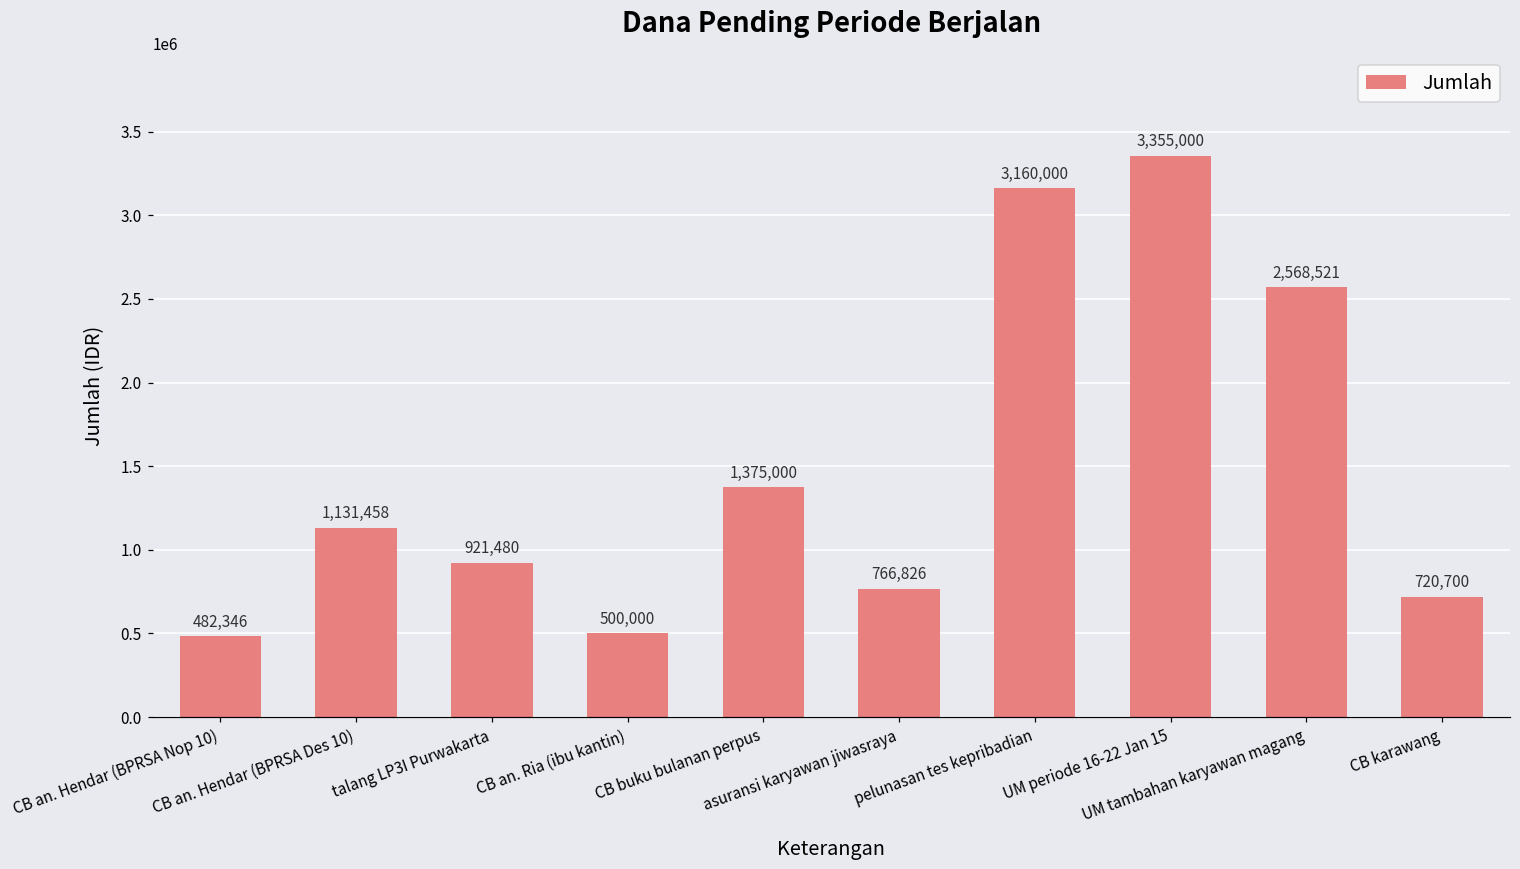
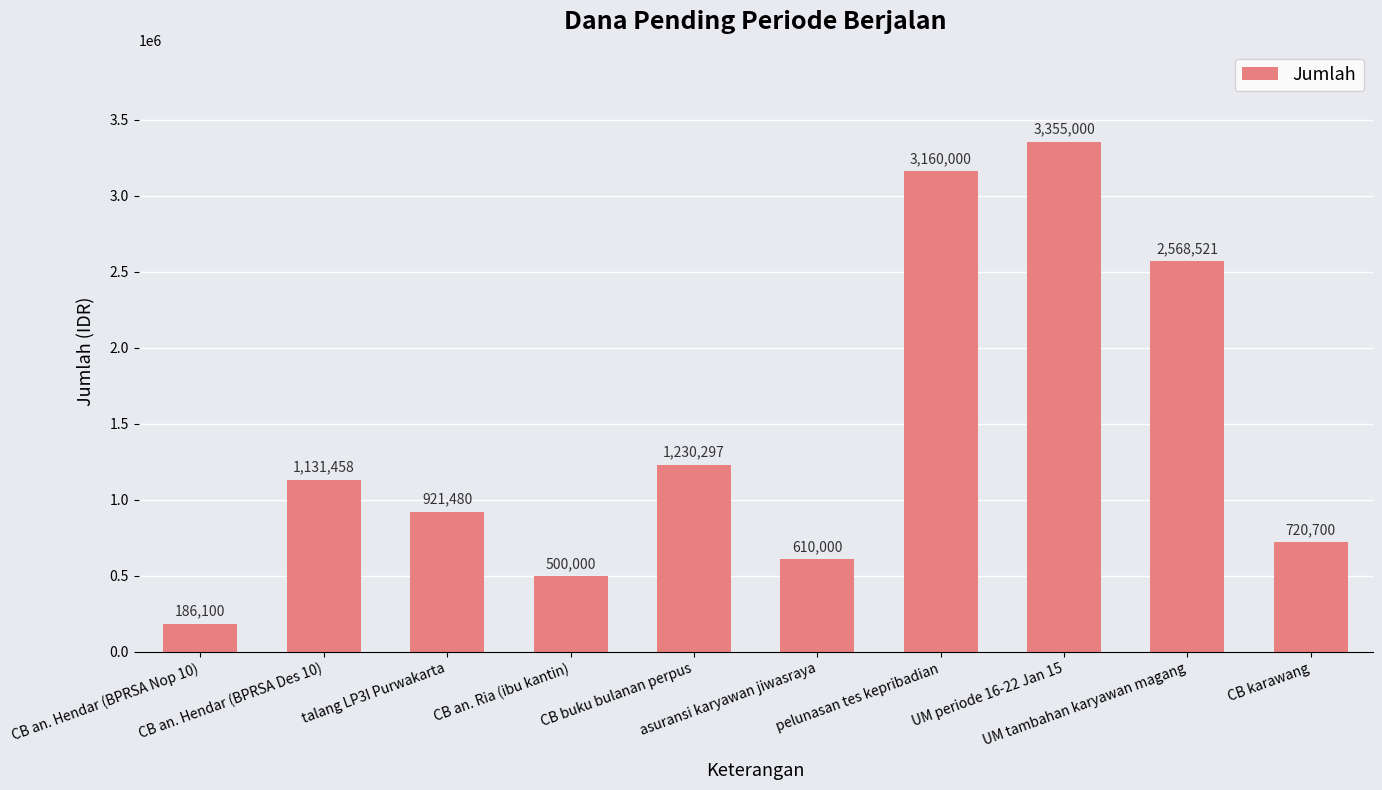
CB an. Hendar (BPRSA Nop 10): 482,346 -> 186,100
CB buku bulanan perpus: 1,375,000 -> 1,230,297
asuransi karyawan jiwasraya: 766,826 -> 610,000
